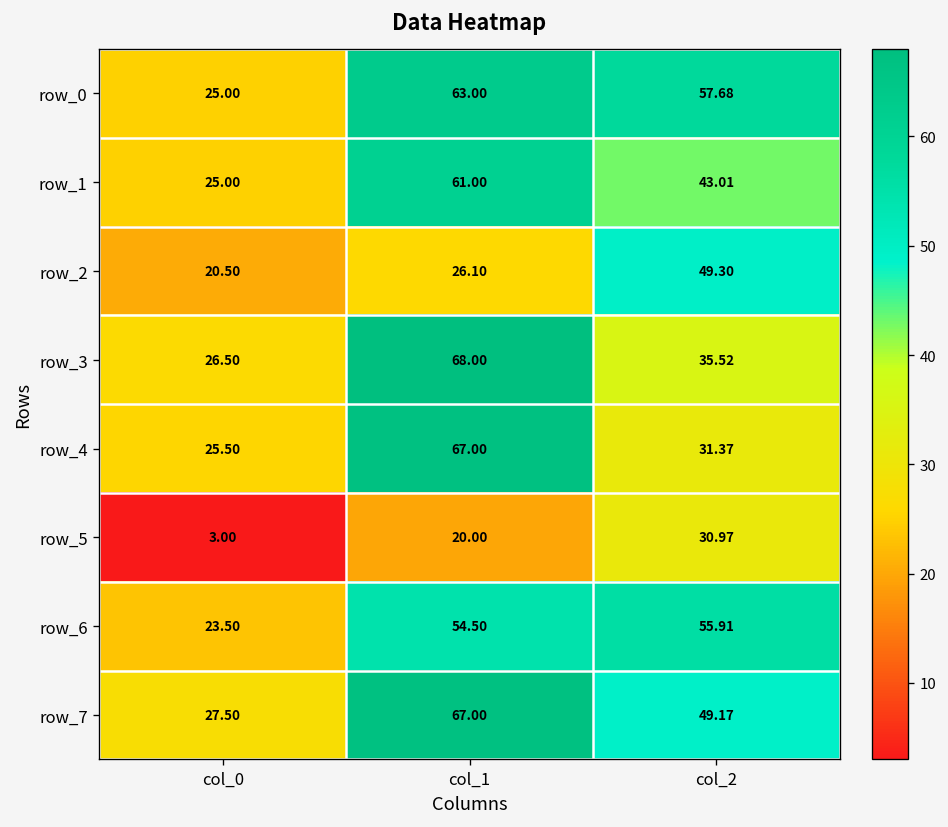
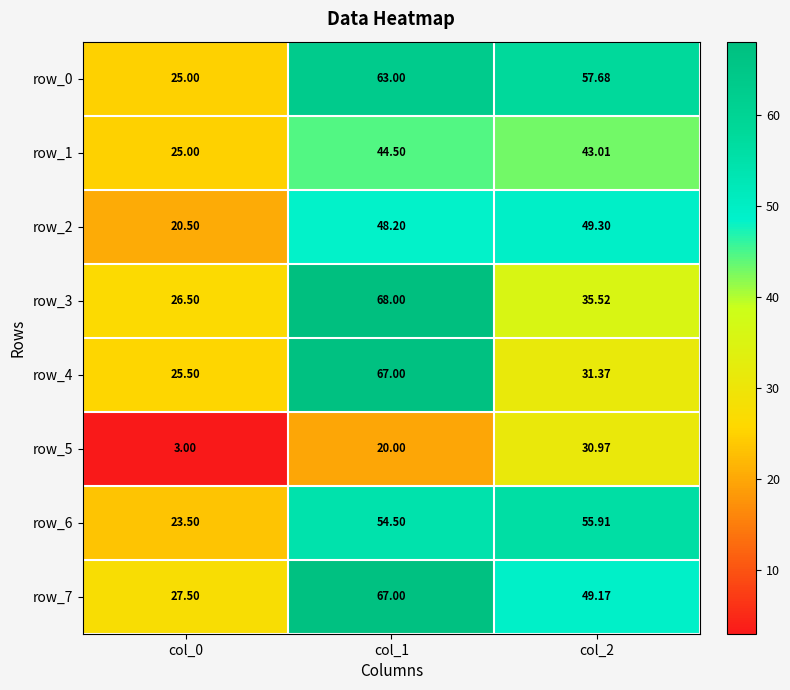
row_1, col_1: 61.00 -> 44.50
row_2, col_1: 26.10 -> 48.20
